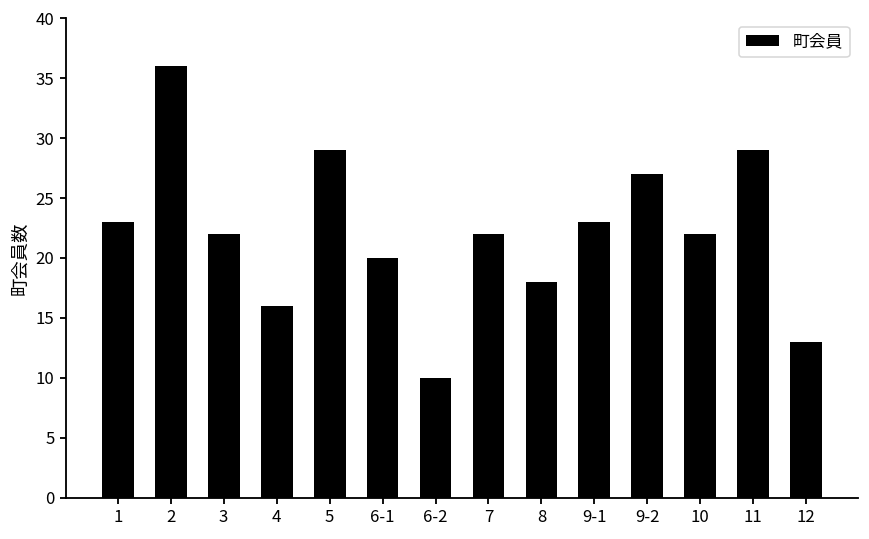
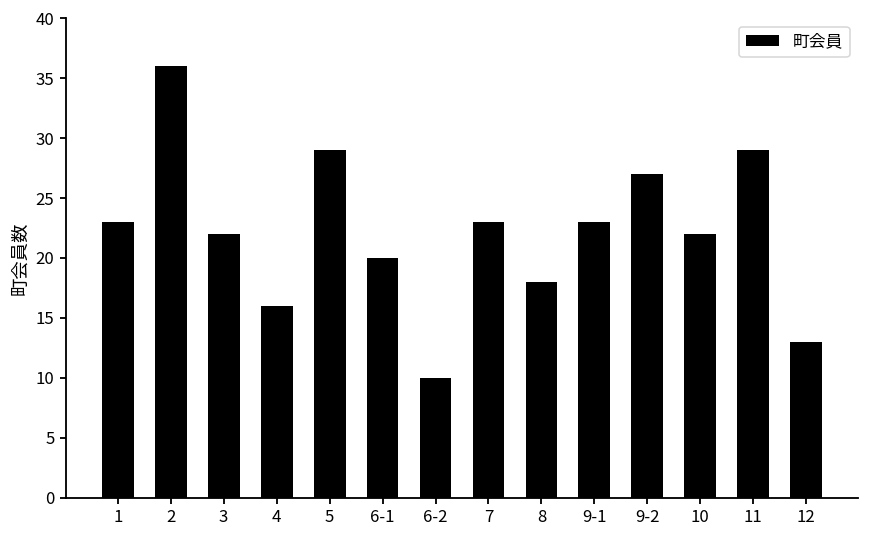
7: 22 -> 23
